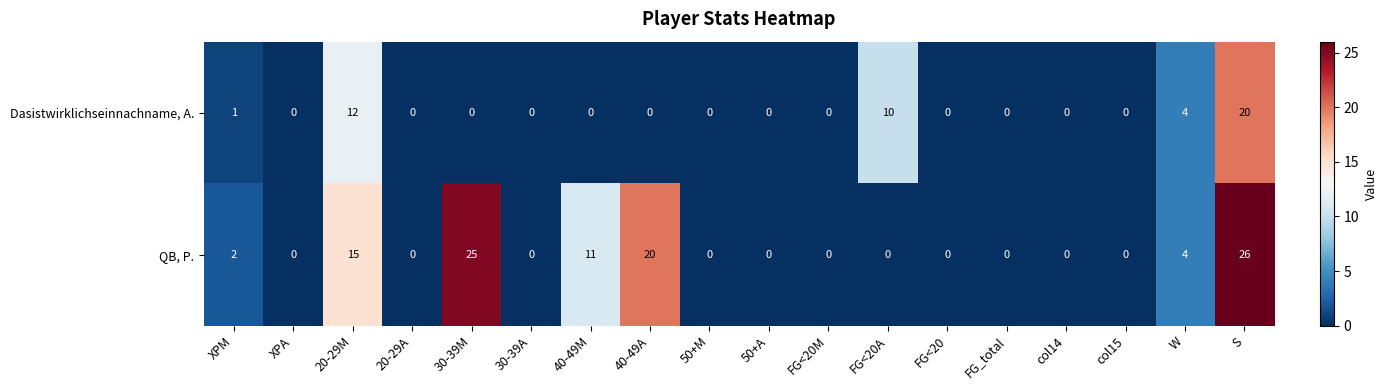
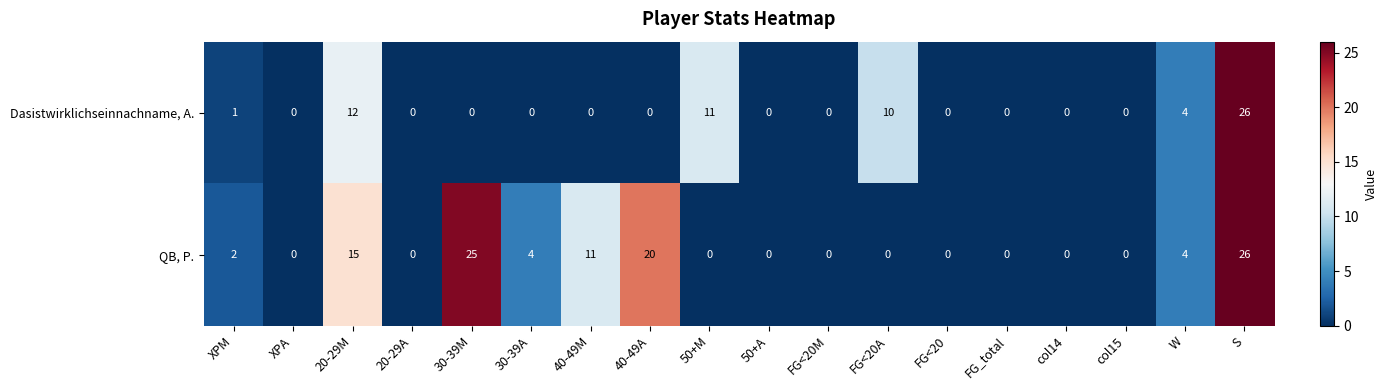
Dasistwirklichseinnachname, A., 50+M: 0 -> 11
Dasistwirklichseinnachname, A., S: 20 -> 26
QB, P., 30-39A: 0 -> 4
